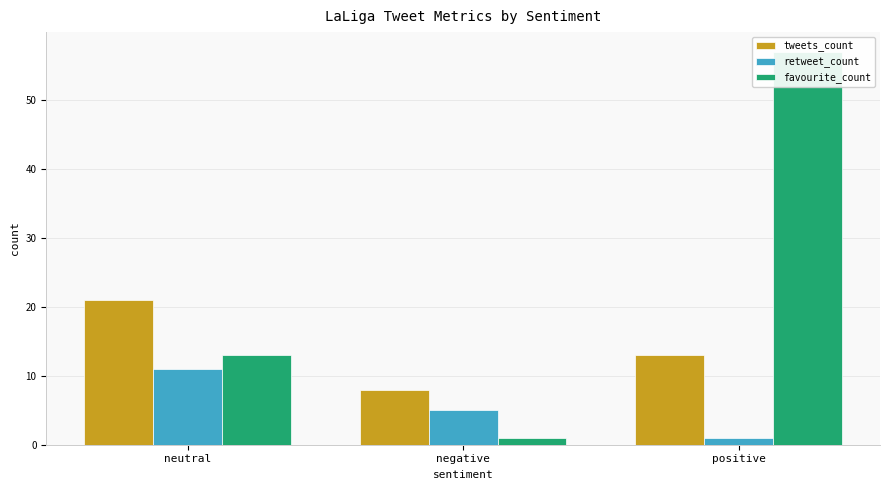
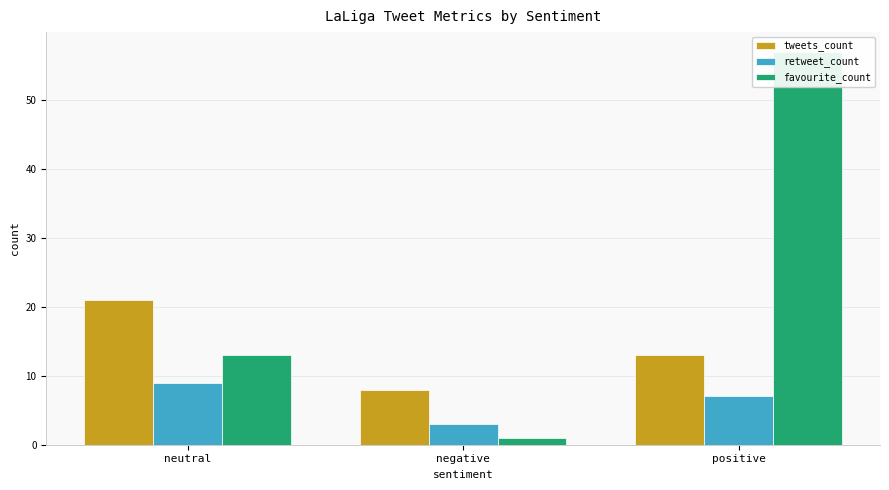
retweet_count, neutral: 11 -> 9
retweet_count, negative: 5 -> 3
retweet_count, positive: 1 -> 7
